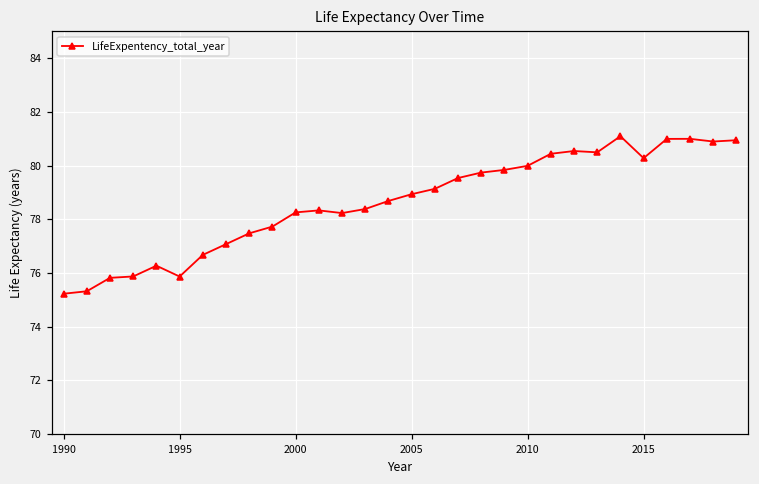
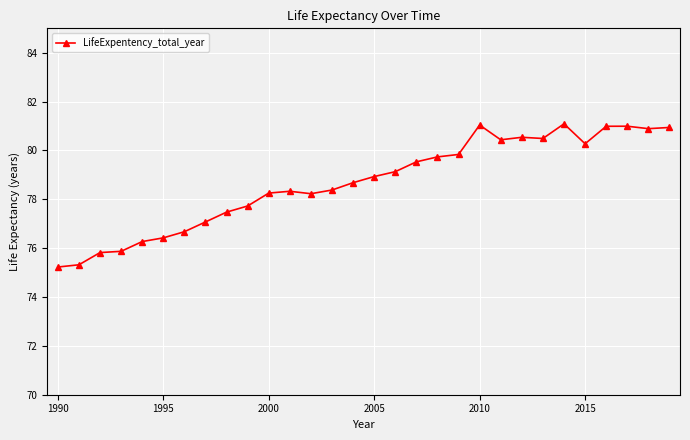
1995: 75.9 -> 76.4
2010: 80.0 -> 81.0
